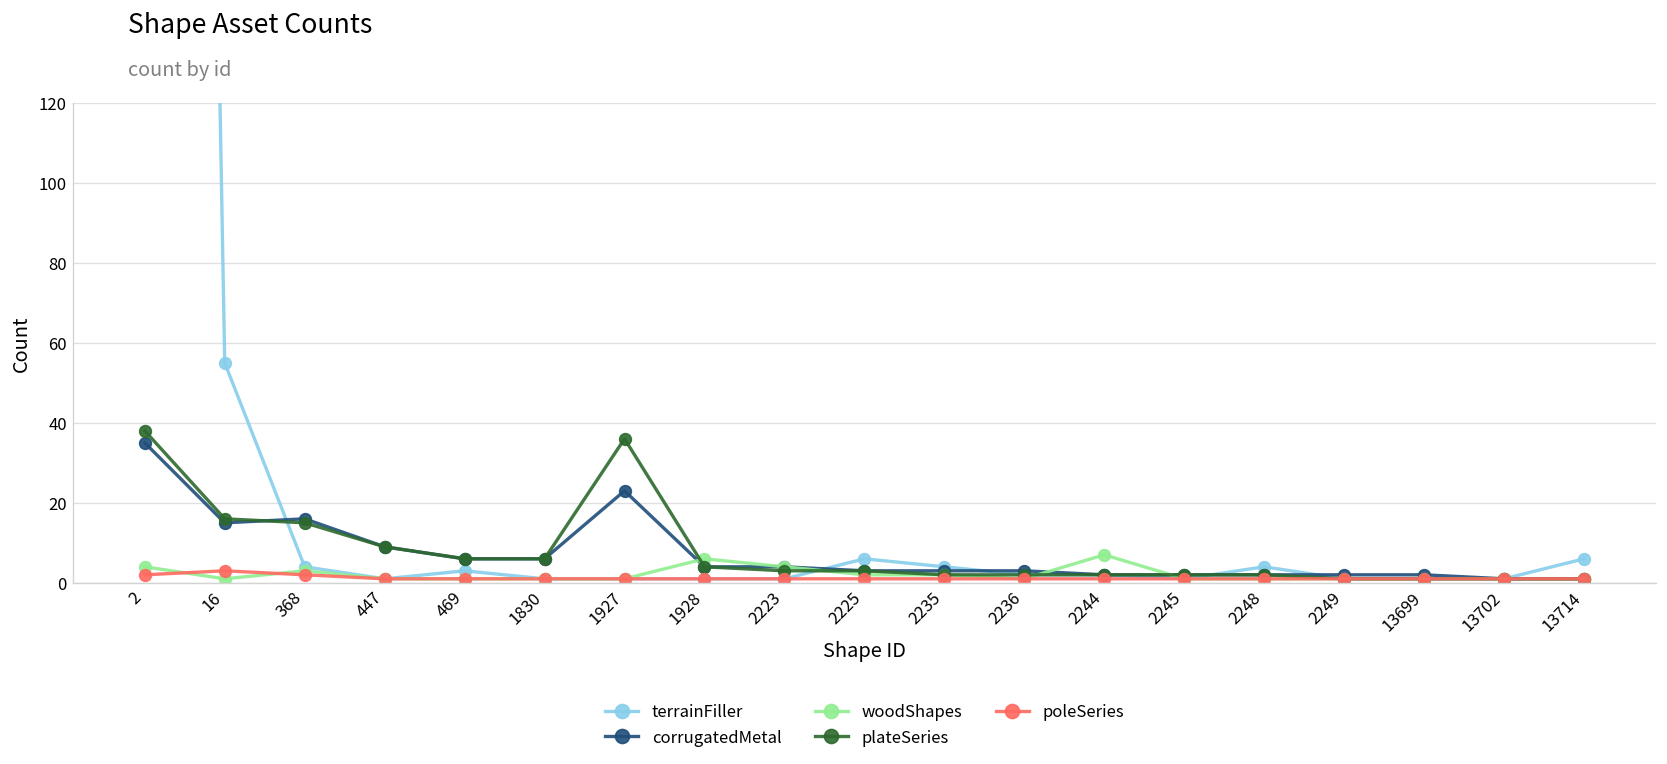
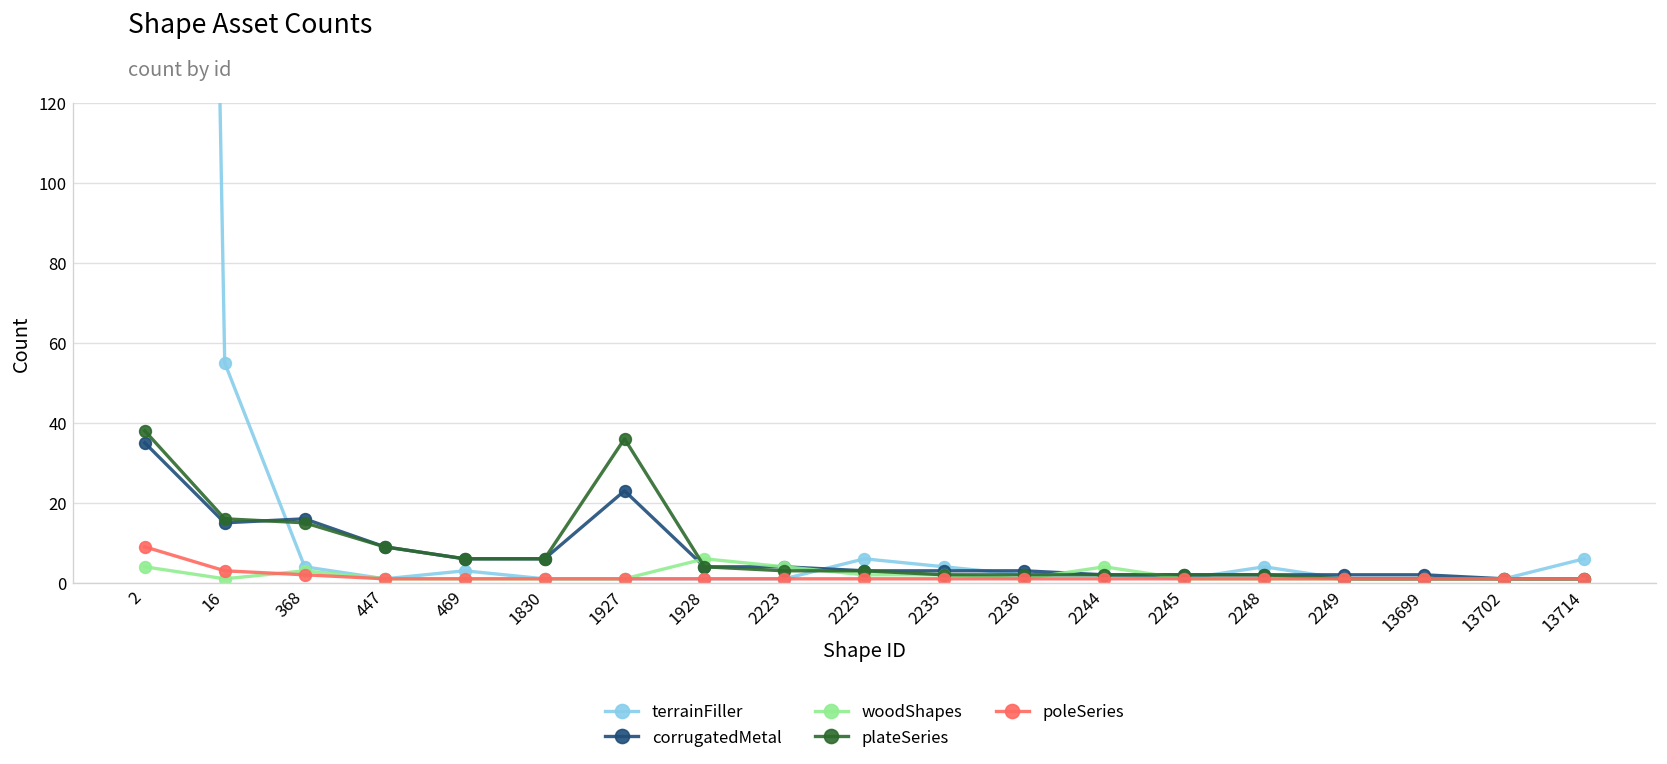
poleSeries, 2: 2 -> 9
woodShapes, 2244: 7 -> 4
